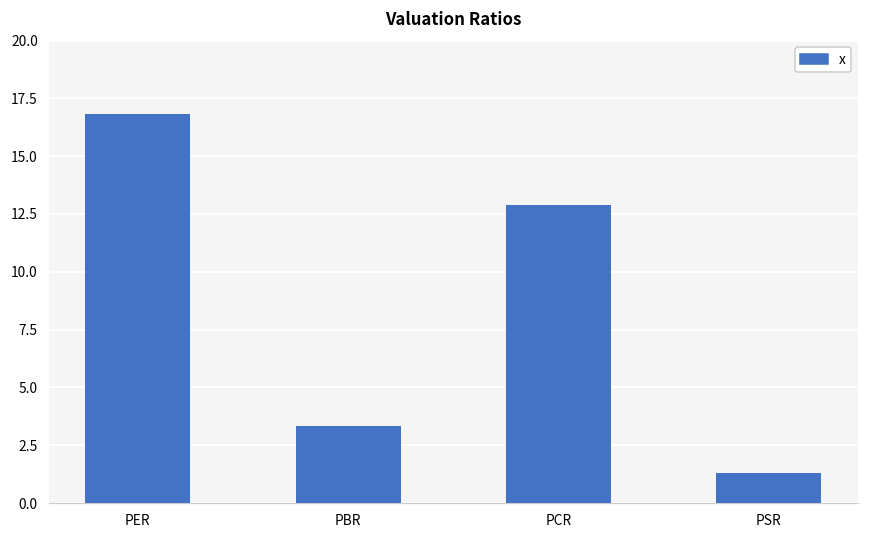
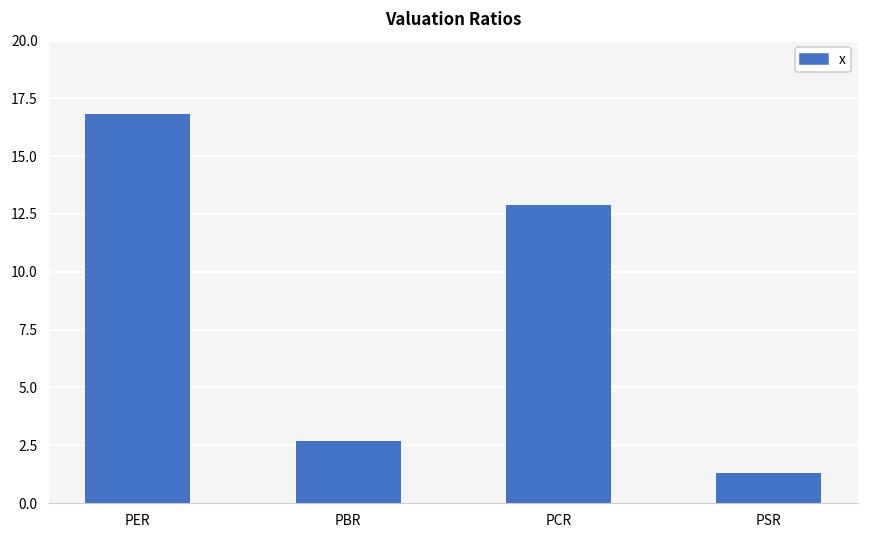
PBR: 3.3 -> 2.7
